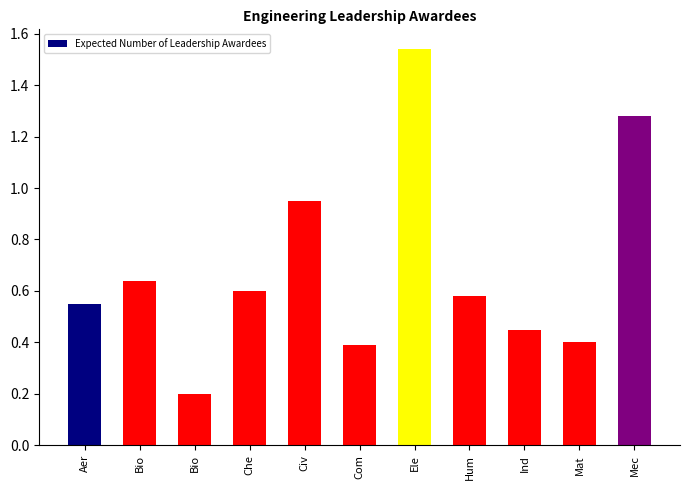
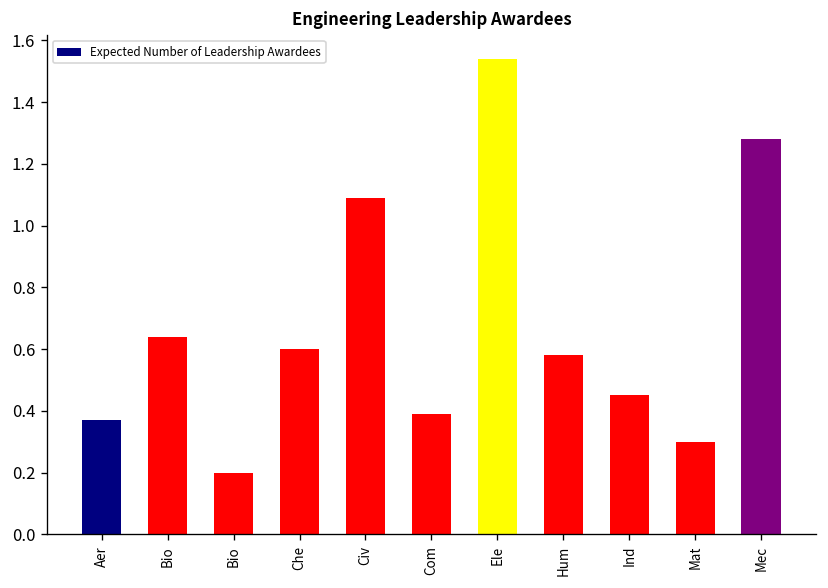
Aer: 0.55 -> 0.37
Civ: 0.95 -> 1.09
Mat: 0.4 -> 0.3
